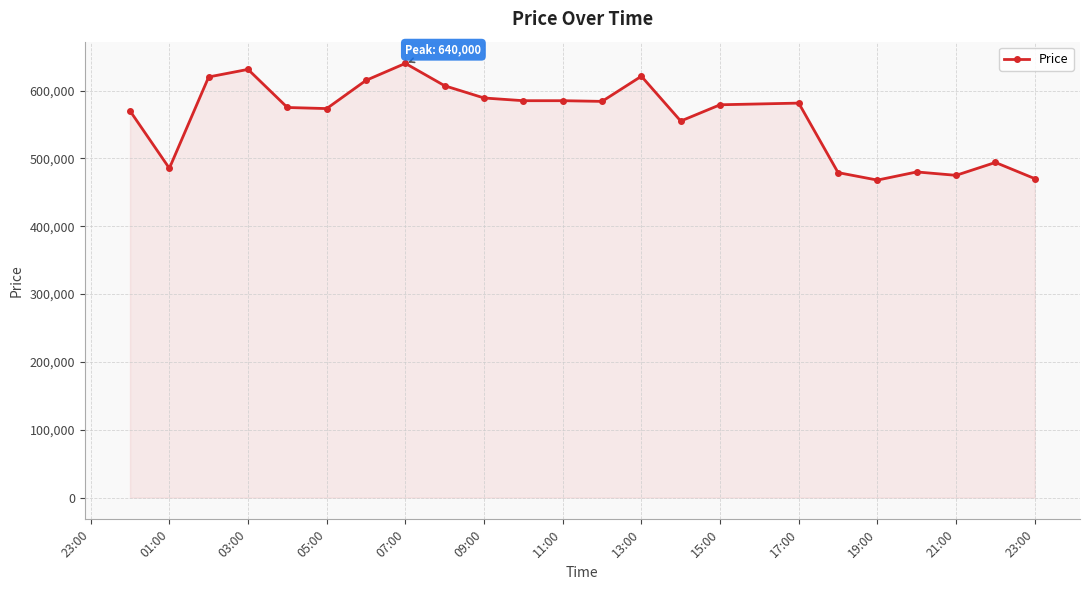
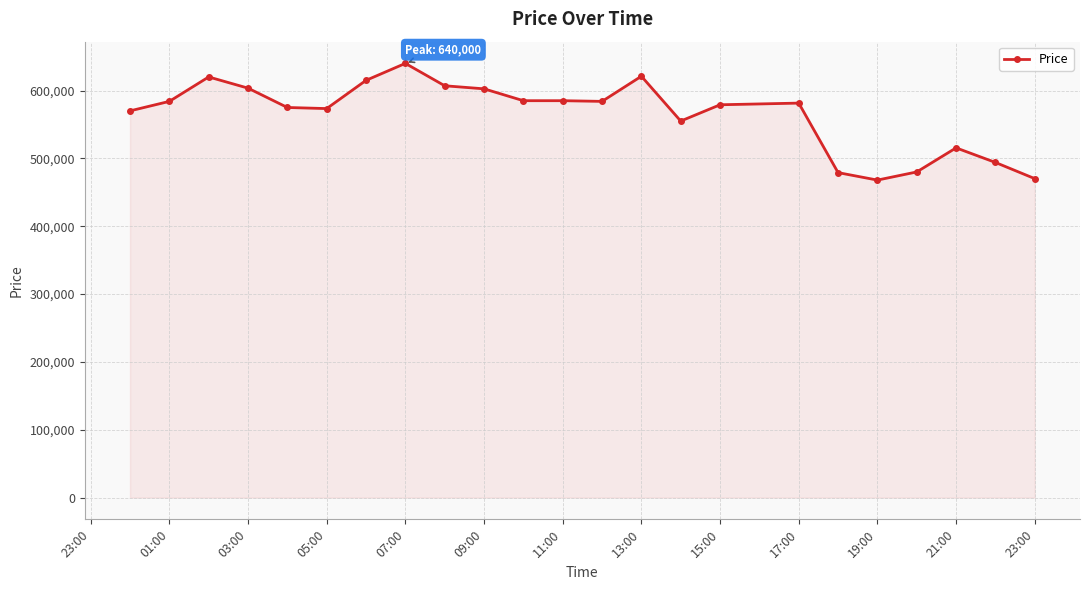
01:00: 490,000 -> 580,000
03:00: 630,000 -> 600,000
09:00: 590,000 -> 600,000
21:00: 480,000 -> 520,000
